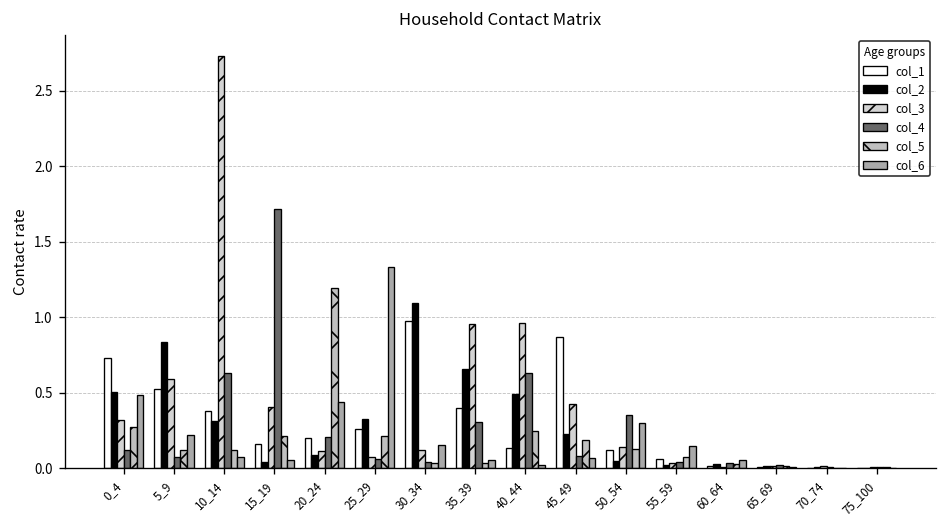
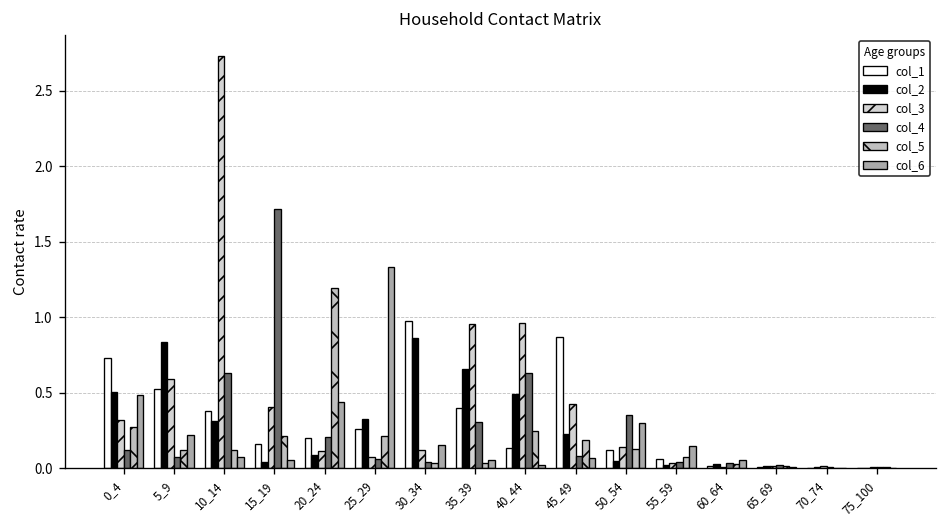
col_2, 30_34: 1.10 -> 0.86
